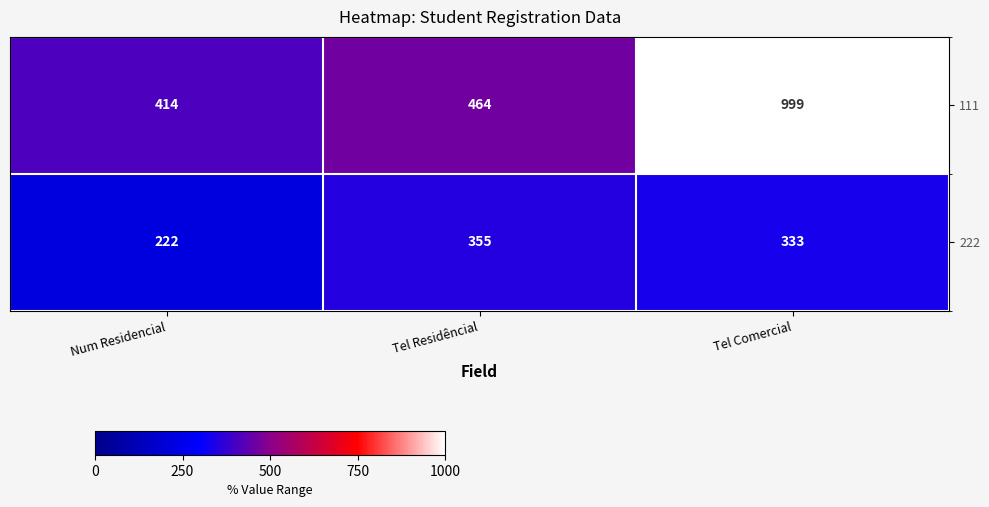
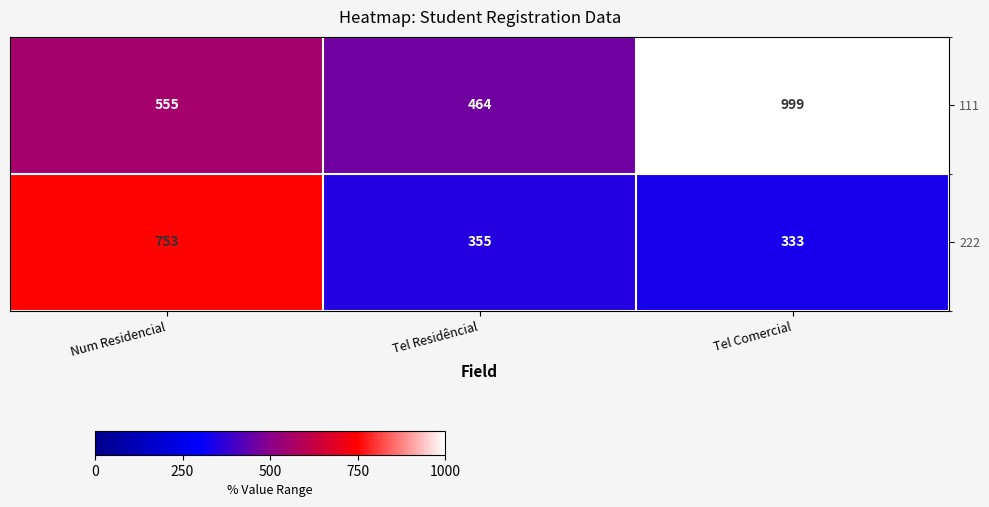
111, Num Residencial: 414 -> 555
222, Num Residencial: 222 -> 753
